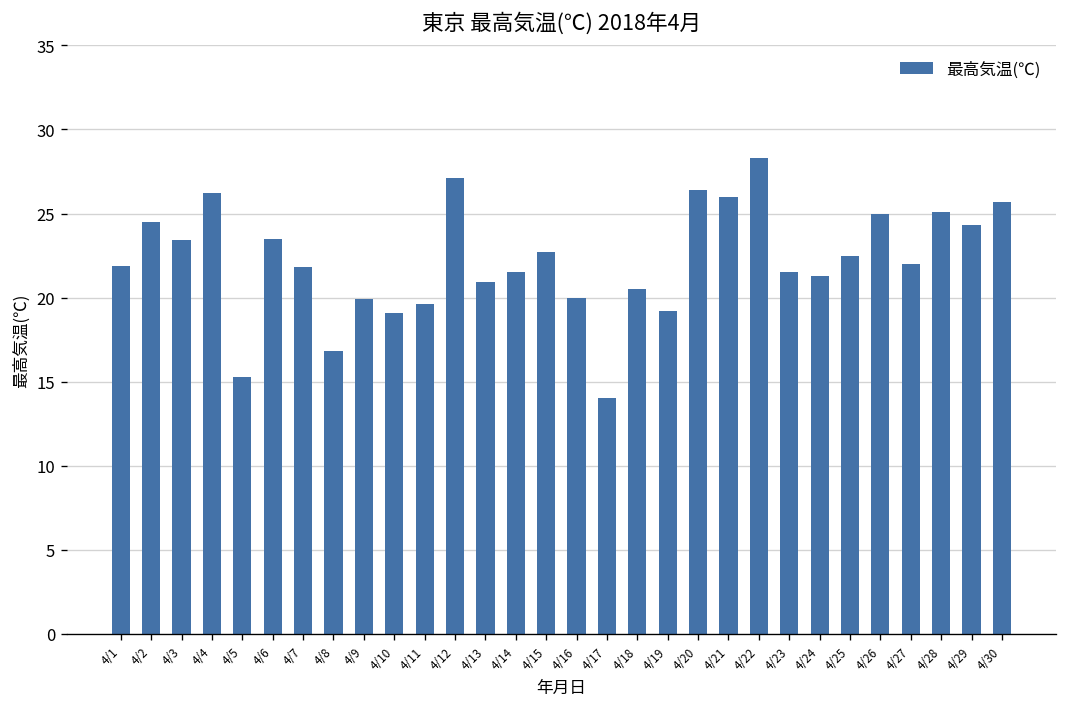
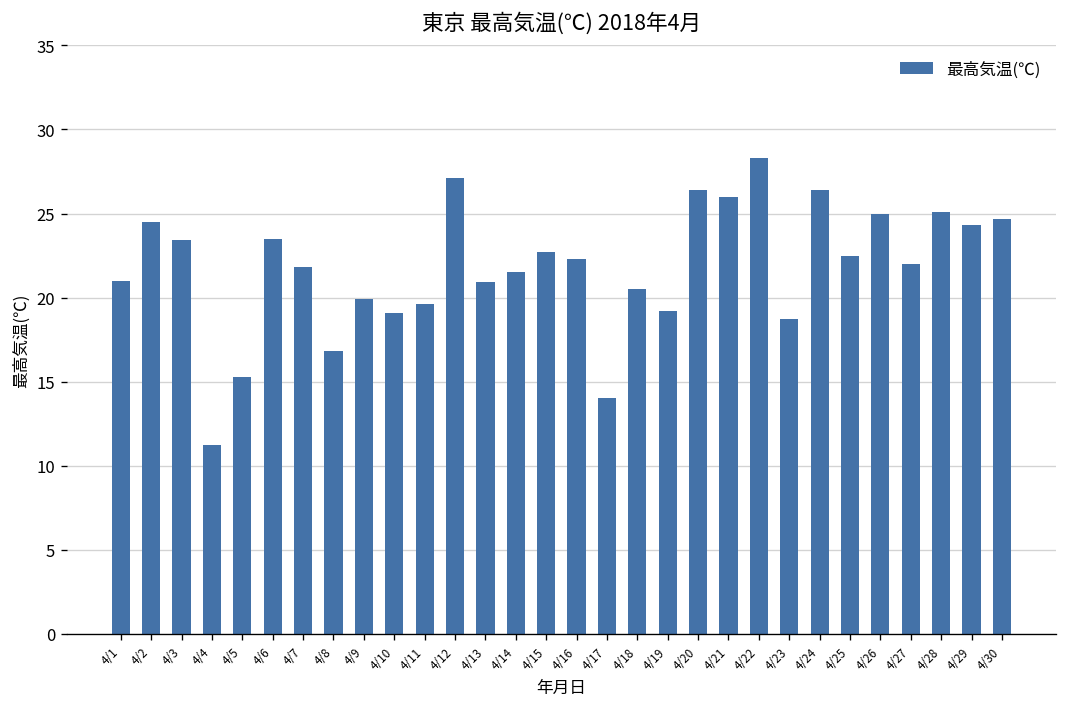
4/1: 21.9 -> 21.0
4/4: 26.2 -> 11.2
4/16: 20.0 -> 22.3
4/23: 21.5 -> 18.7
4/24: 21.3 -> 26.4
4/30: 25.7 -> 24.7
